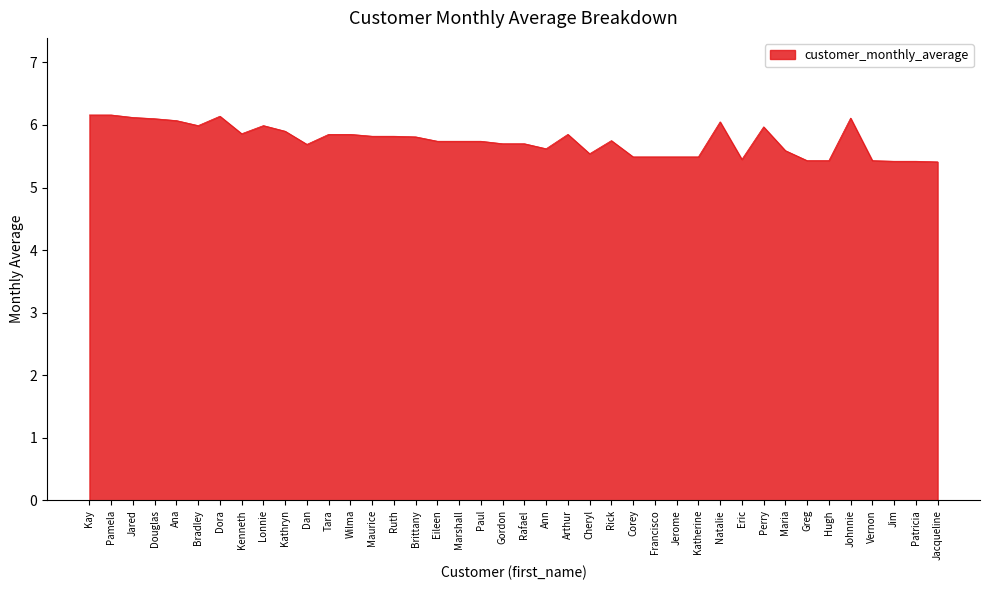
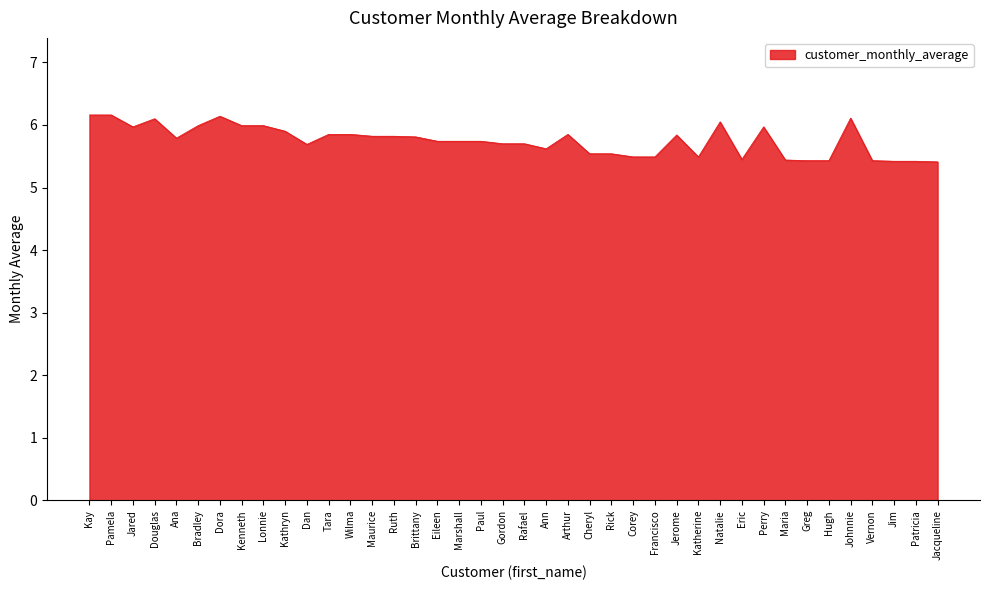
Jared: 6.1 -> 6.0
Ana: 6.1 -> 5.8
Kenneth: 5.9 -> 6.0
Rick: 5.8 -> 5.5
Jerome: 5.5 -> 5.8
Maria: 5.6 -> 5.4
